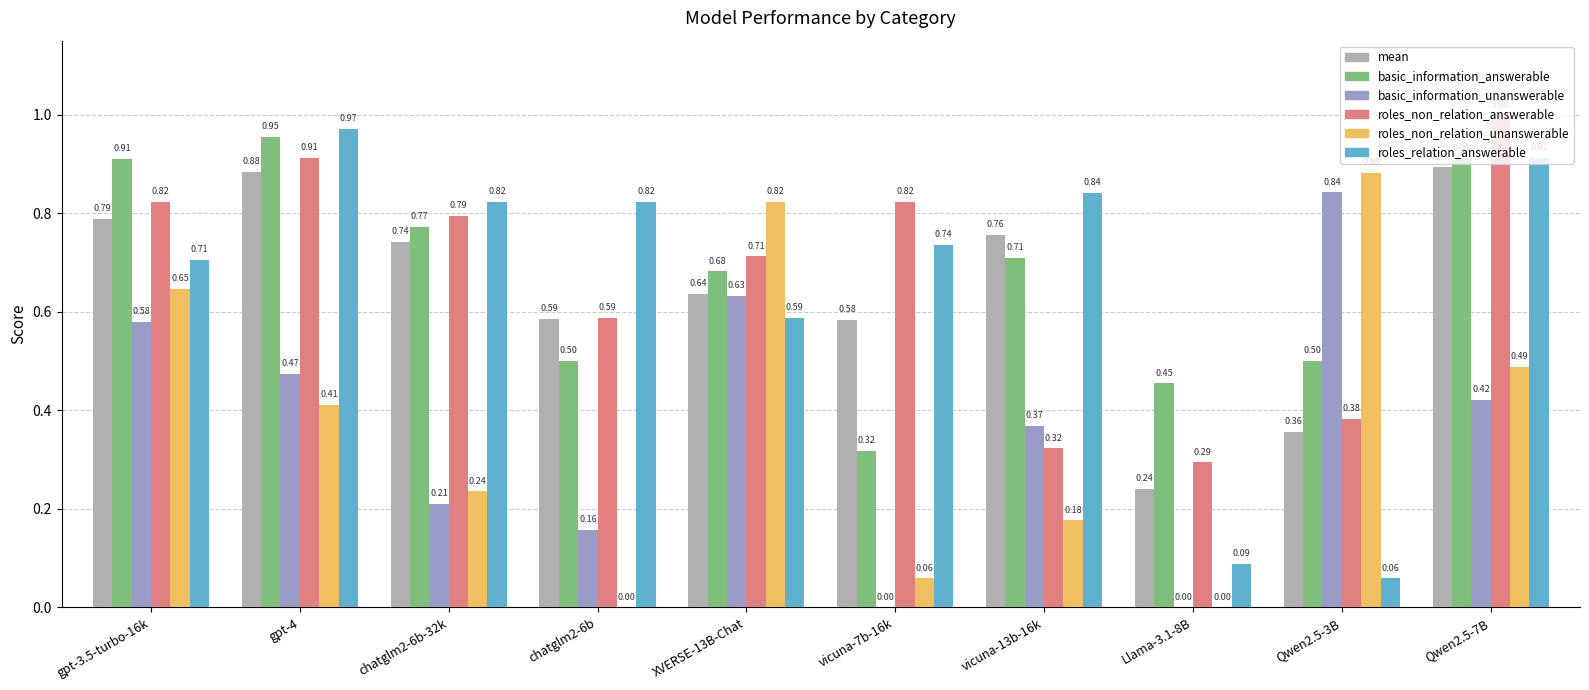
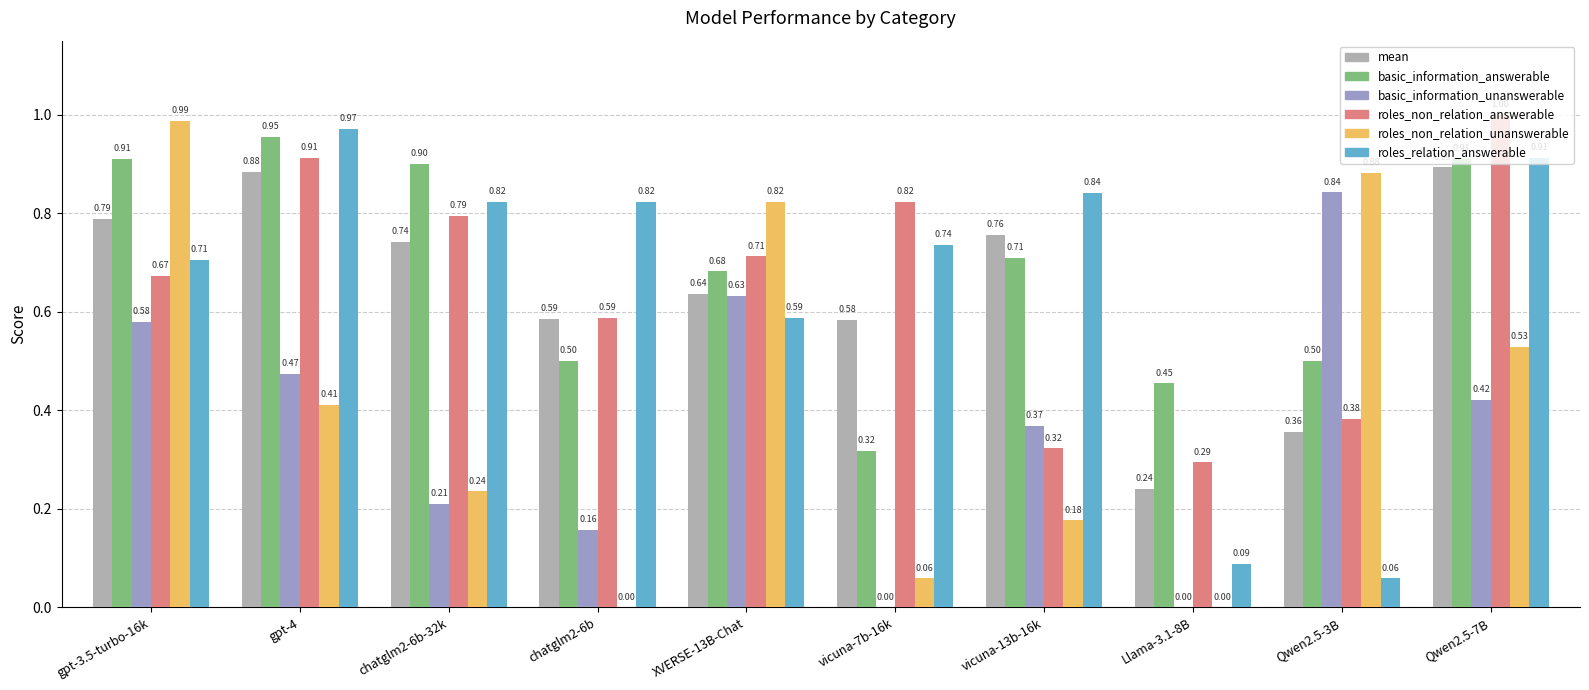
roles_non_relation_answerable, gpt-3.5-turbo-16k: 0.82 -> 0.67
roles_non_relation_unanswerable, gpt-3.5-turbo-16k: 0.65 -> 0.99
basic_information_answerable, chatglm2-6b-32k: 0.77 -> 0.90
roles_non_relation_unanswerable, Qwen2.5-7B: 0.49 -> 0.53
